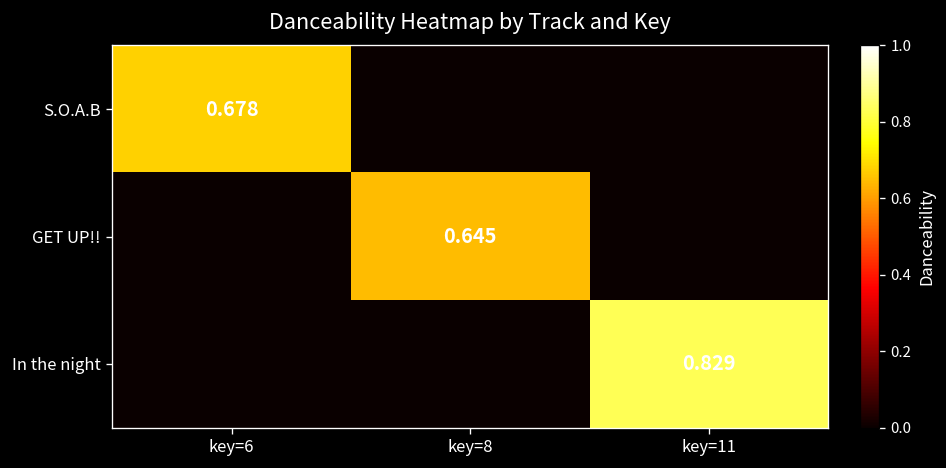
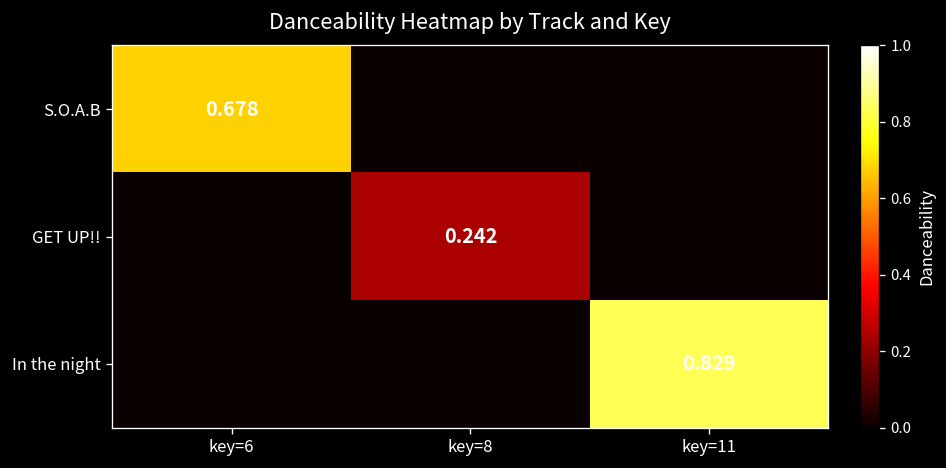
GET UP!!, key=8: 0.645 -> 0.242
